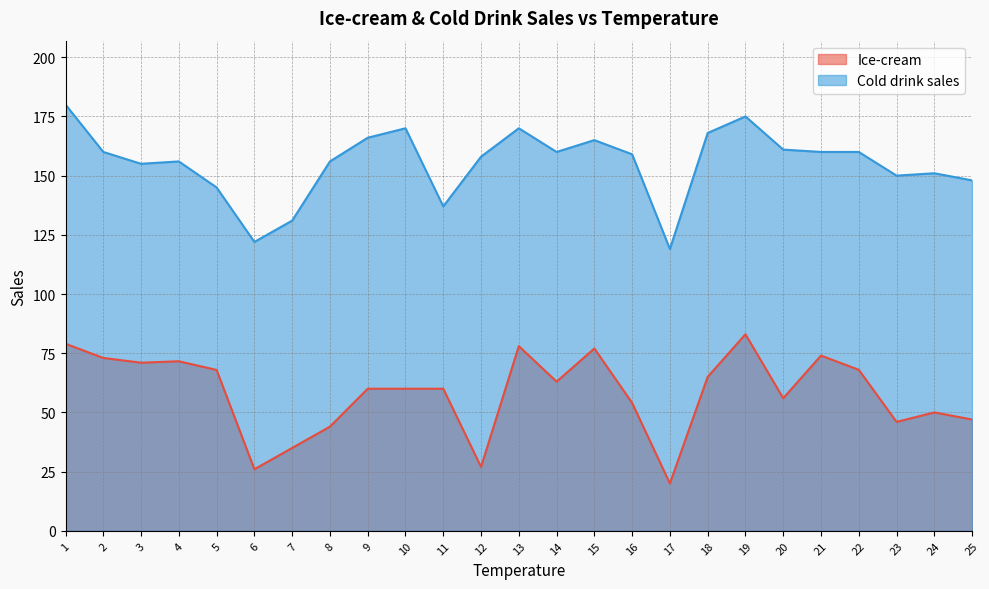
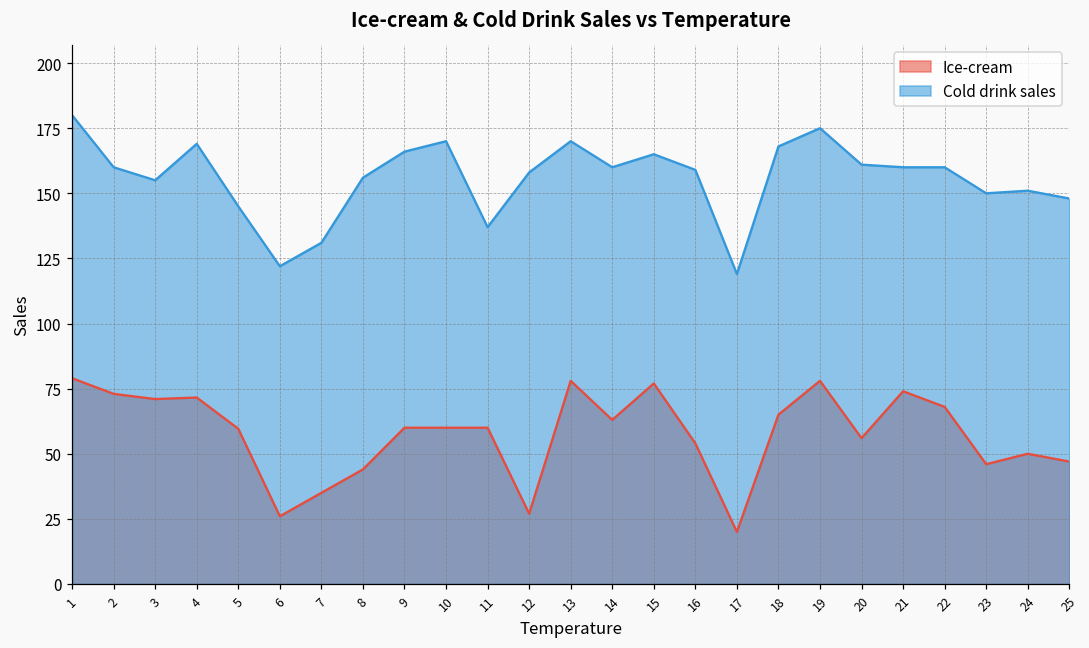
Cold drink sales, 4: 156 -> 169
Ice-cream, 5: 68 -> 60
Ice-cream, 19: 83 -> 78
